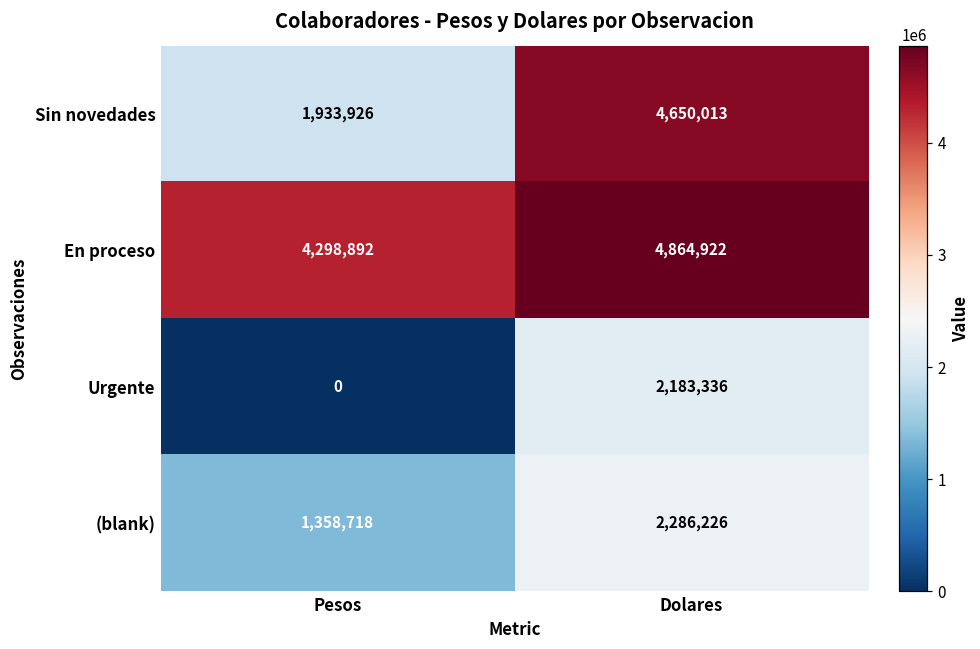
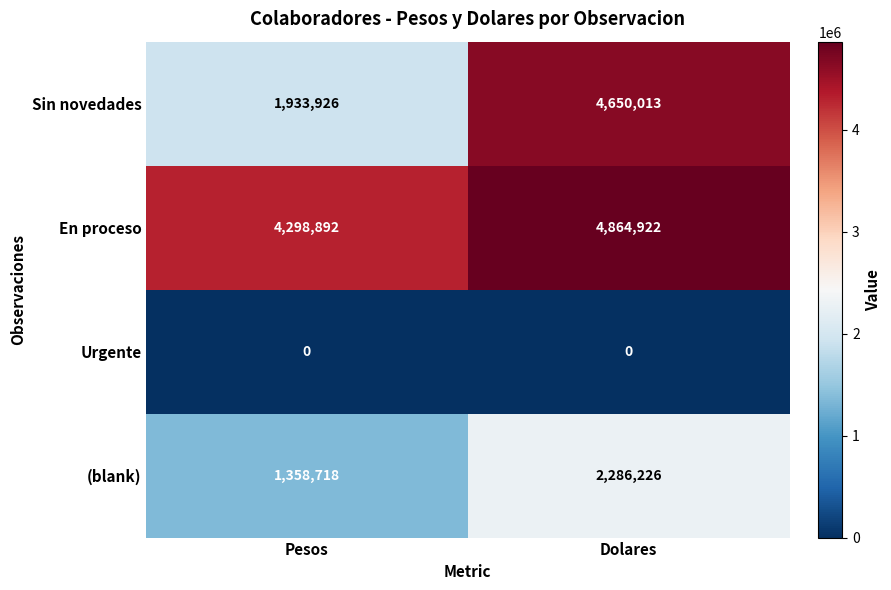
Urgente, Dolares: 2,183,336 -> 0
